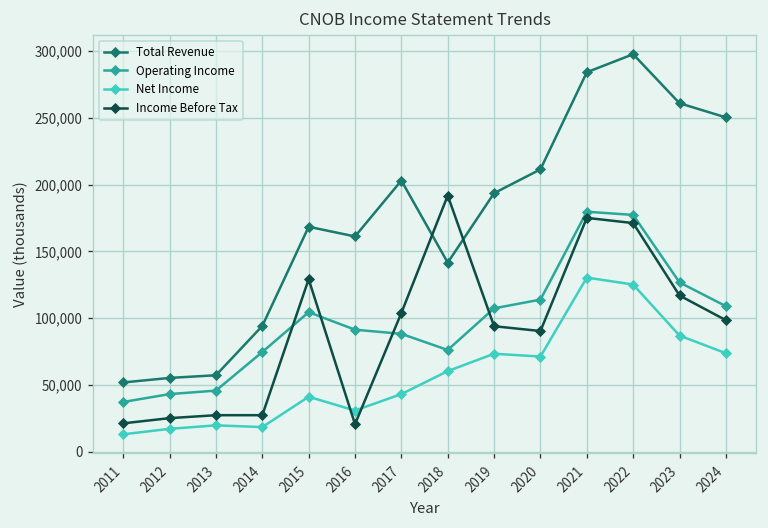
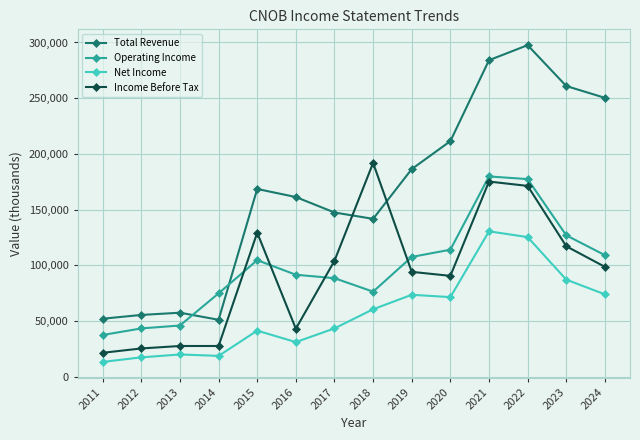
Total Revenue, 2014: 94,000 -> 51,000
Income Before Tax, 2016: 21,000 -> 43,000
Total Revenue, 2017: 203,000 -> 147,000
Total Revenue, 2019: 194,000 -> 186,000
